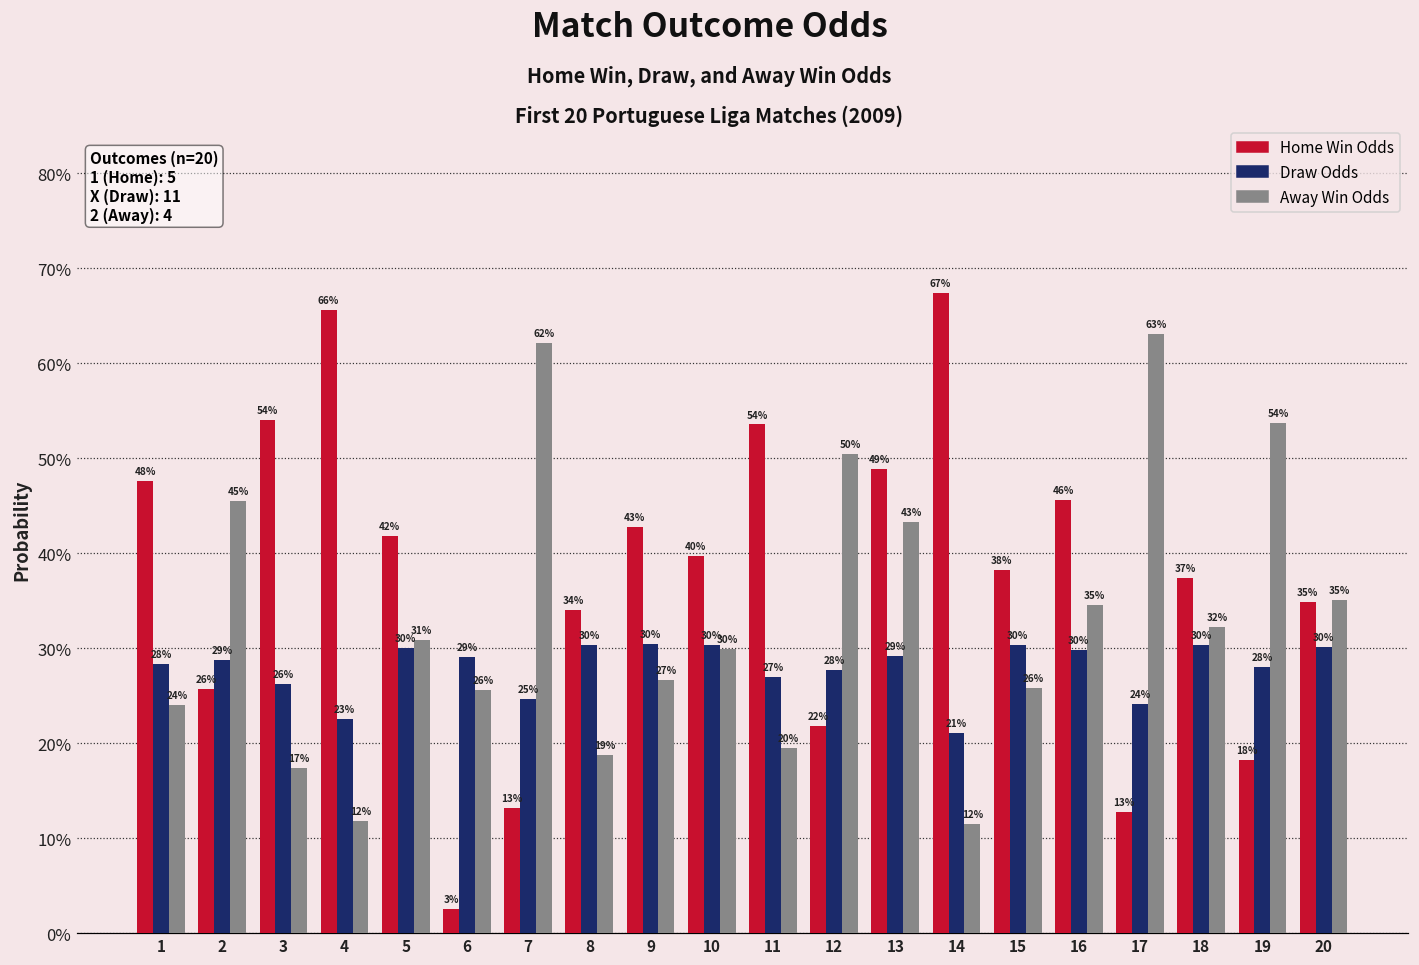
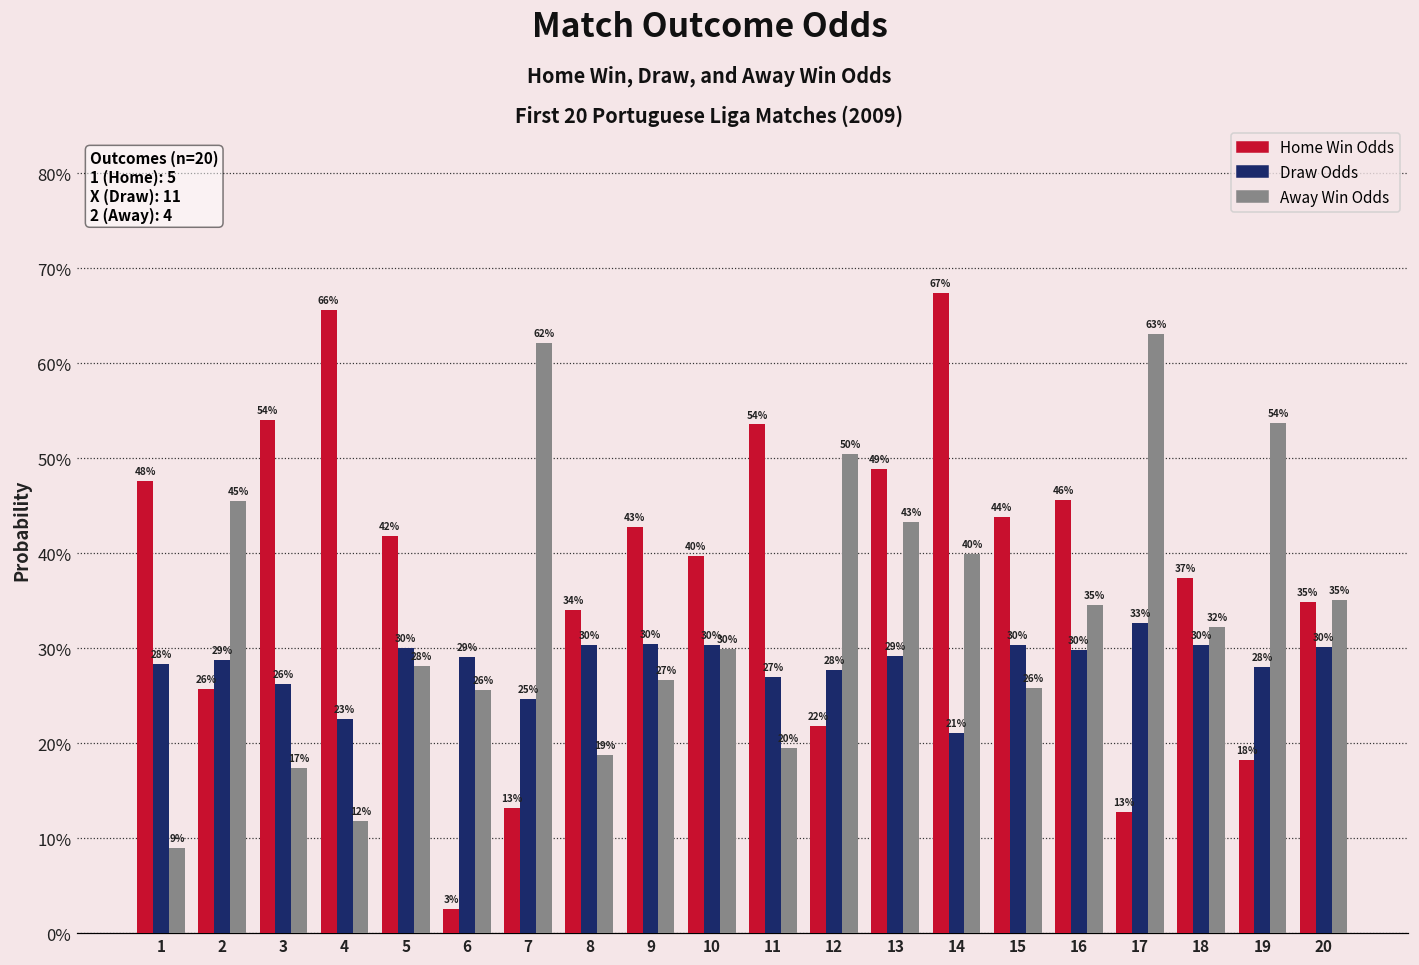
Away Win Odds, 1: 24% -> 9%
Away Win Odds, 5: 31% -> 28%
Away Win Odds, 14: 12% -> 40%
Home Win Odds, 15: 38% -> 44%
Draw Odds, 17: 24% -> 33%
